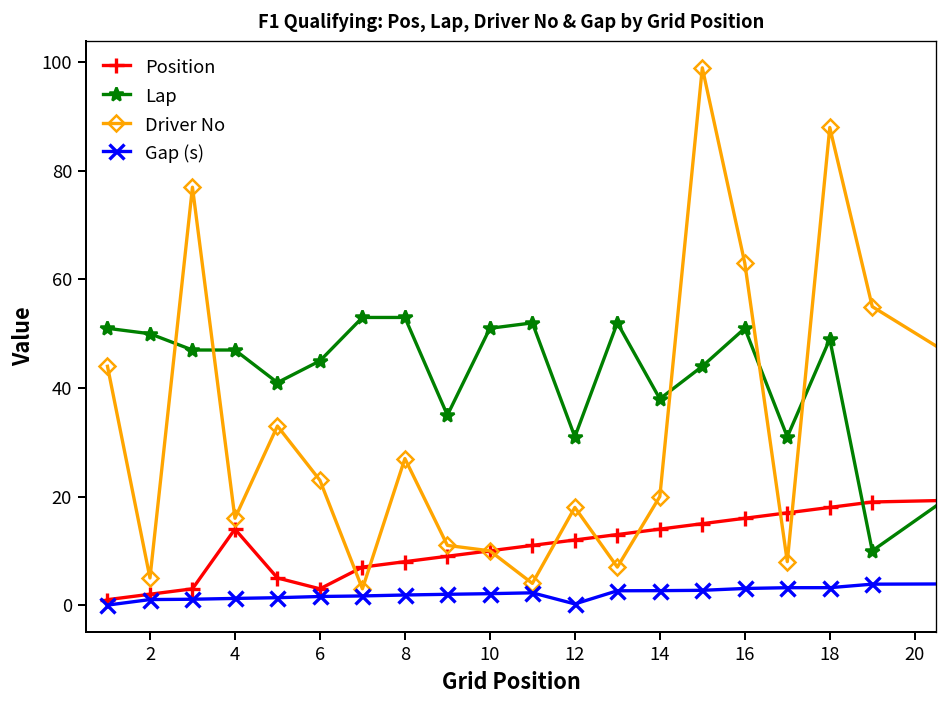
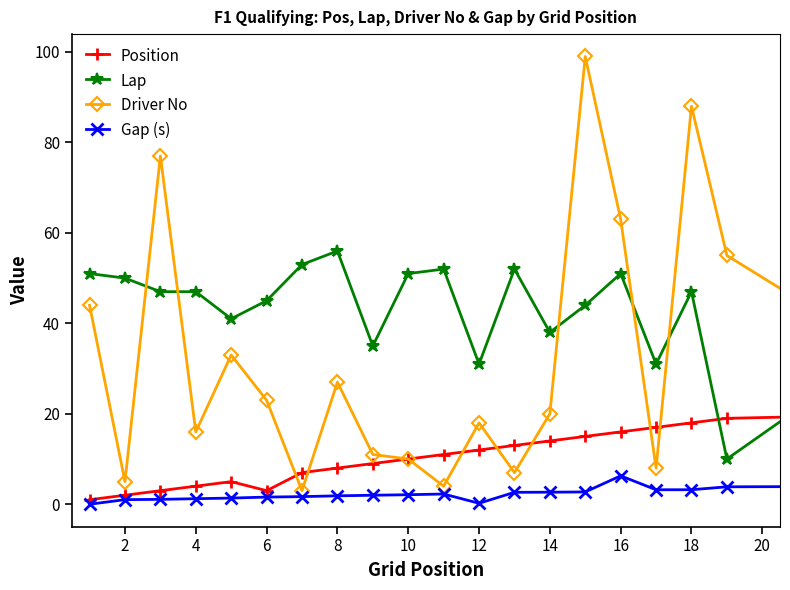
Position, 4: 14 -> 4
Lap, 8: 53 -> 56
Gap (s), 16: 3 -> 6
Lap, 18: 49 -> 47
